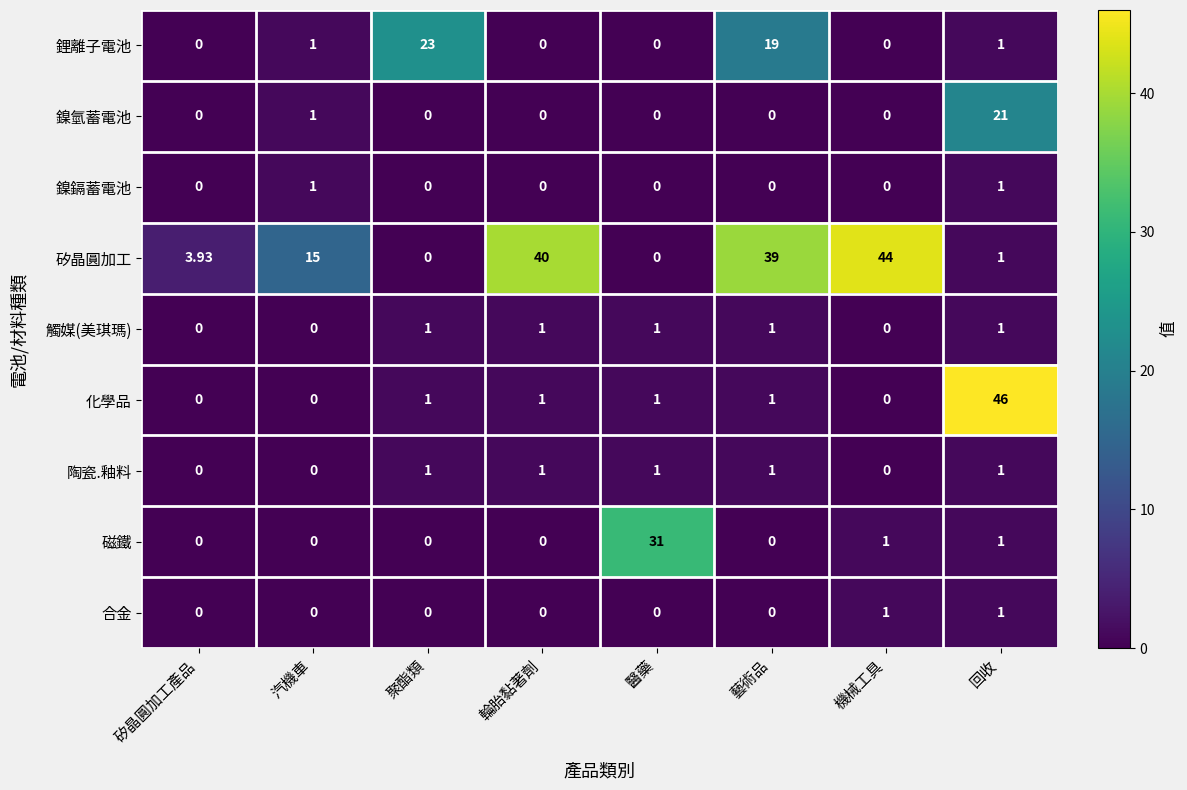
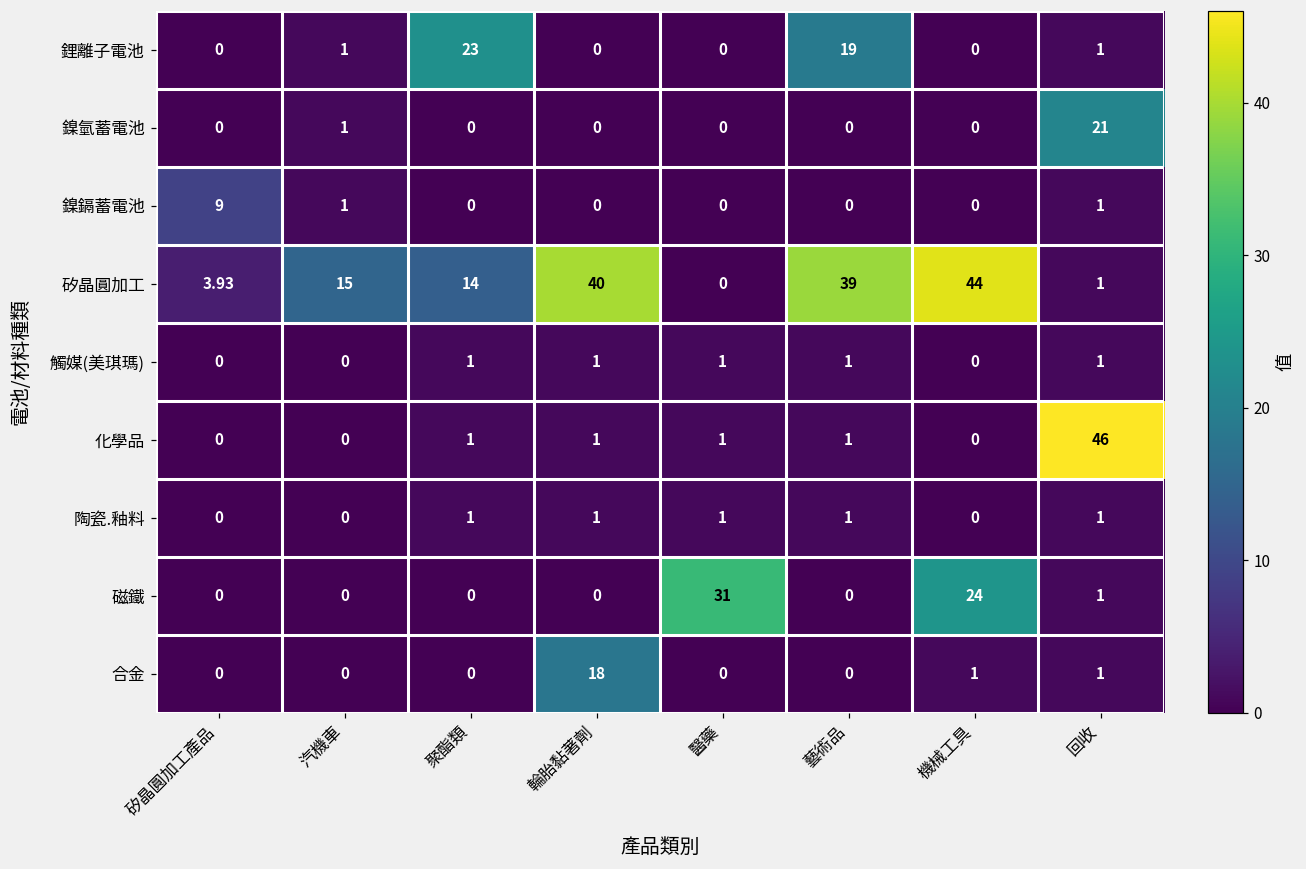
鎳鎘蓄電池, 矽晶圓加工產品: 0 -> 9
矽晶圓加工, 聚酯類: 0 -> 14
磁鐵, 機械工具: 1 -> 24
合金, 輪胎黏著劑: 0 -> 18
